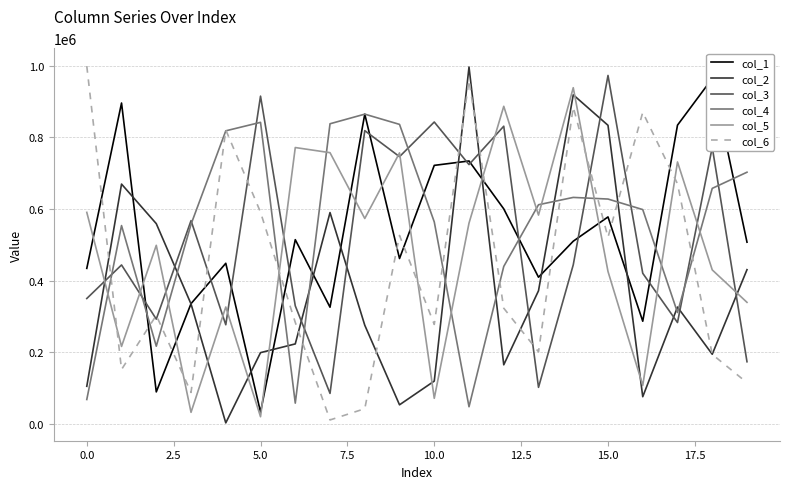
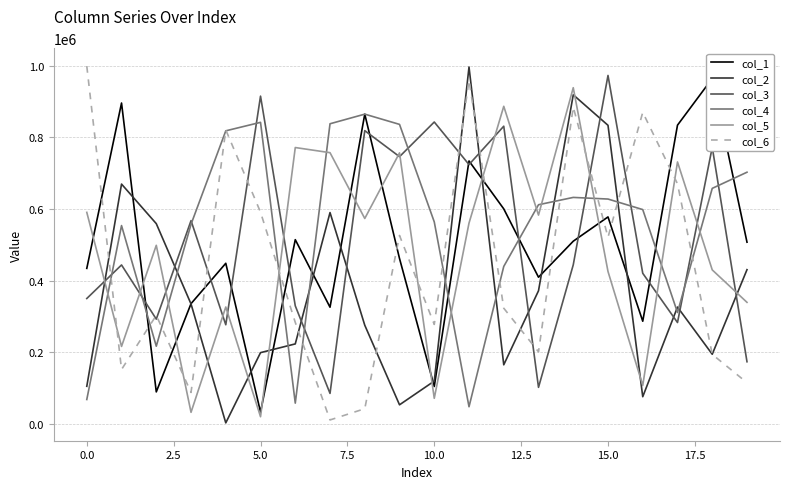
col_1, 10.0: 720000 -> 100000
